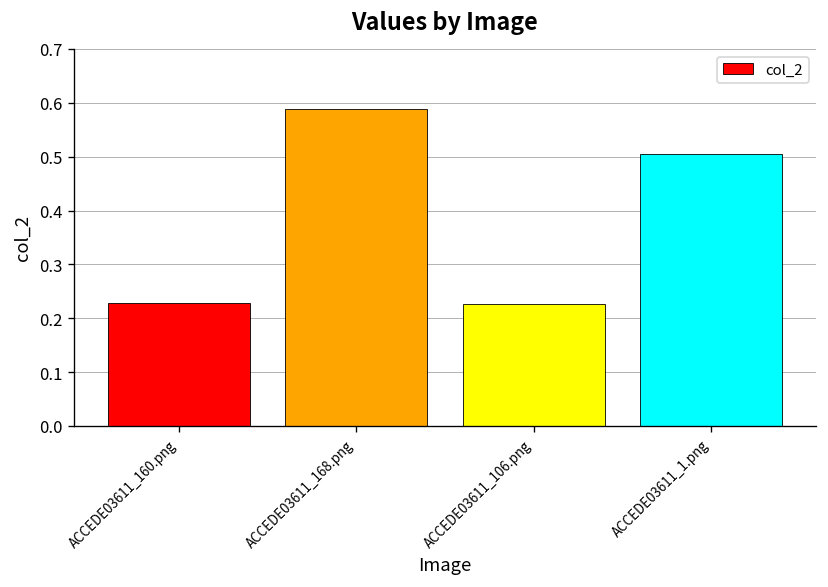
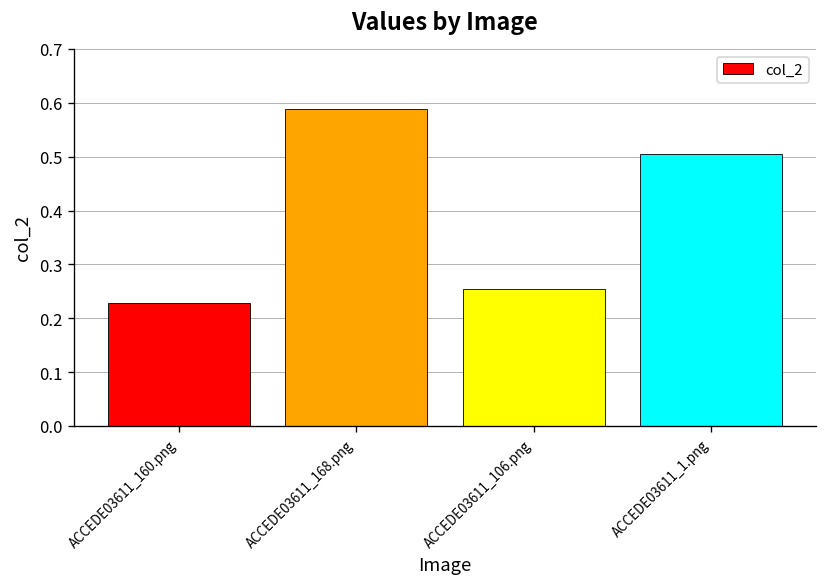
ACCEDE03611_106.png: 0.23 -> 0.25
